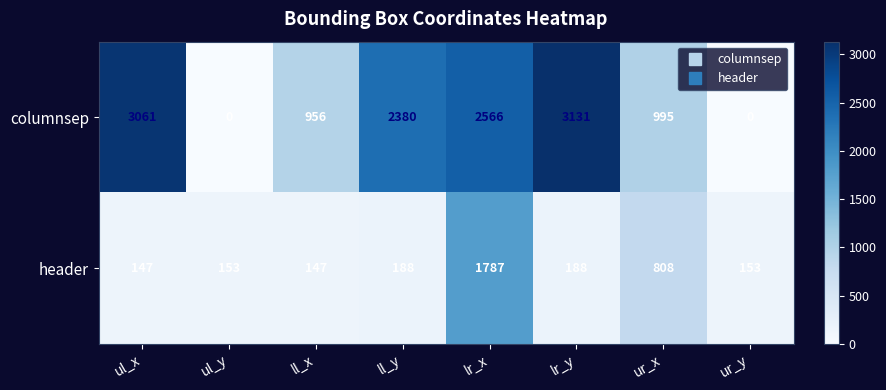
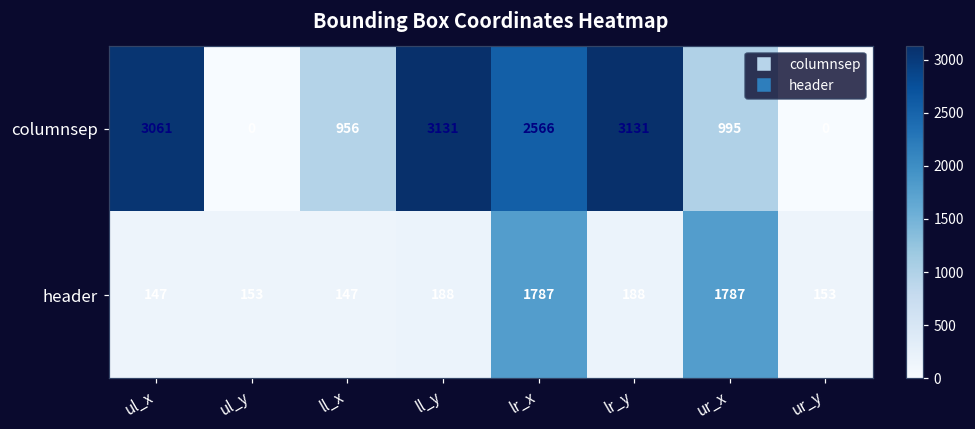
columnsep, ll_y: 2380 -> 3131
header, ur_x: 808 -> 1787
